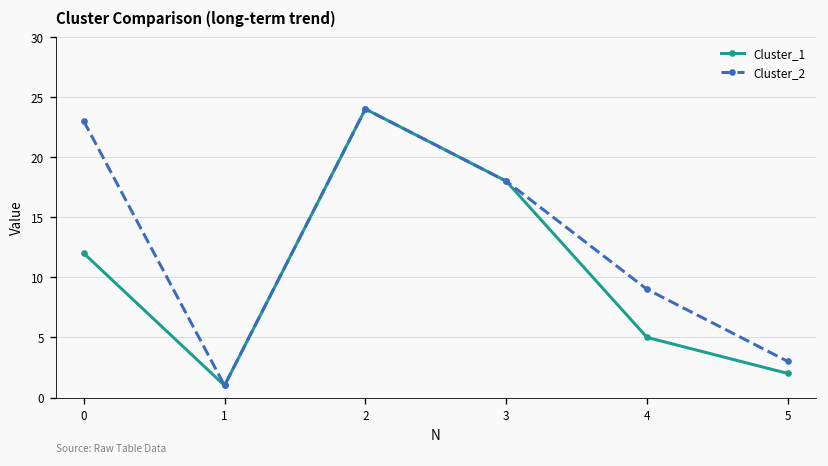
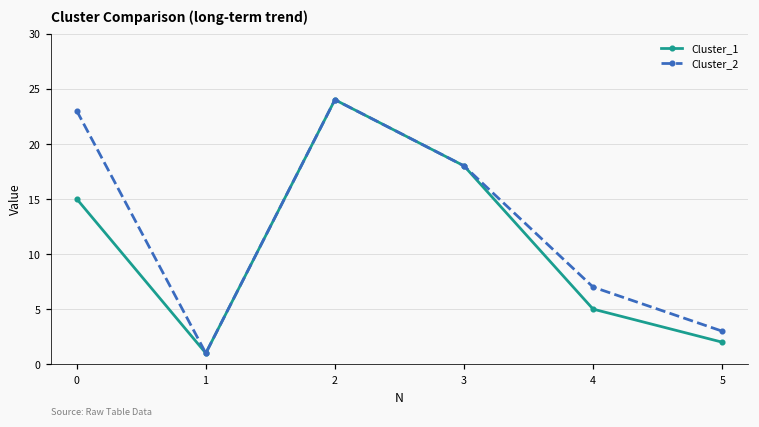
Cluster_1, 0: 12 -> 15
Cluster_2, 4: 9 -> 7
